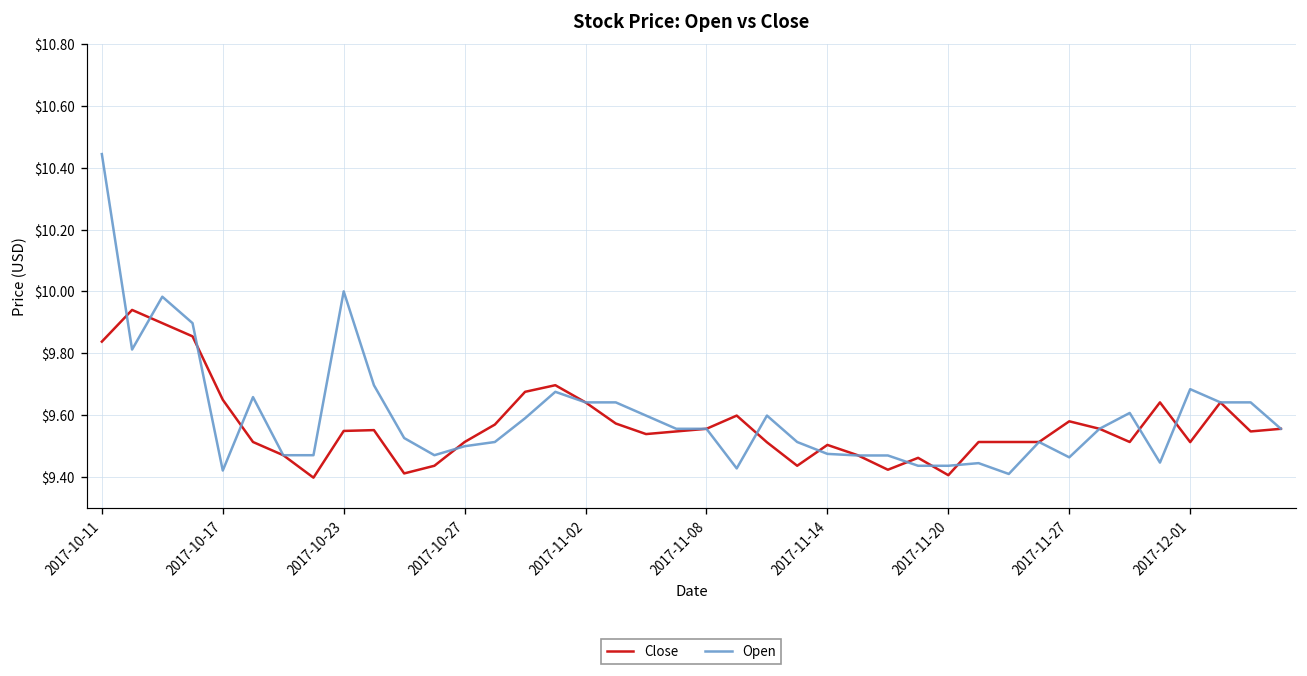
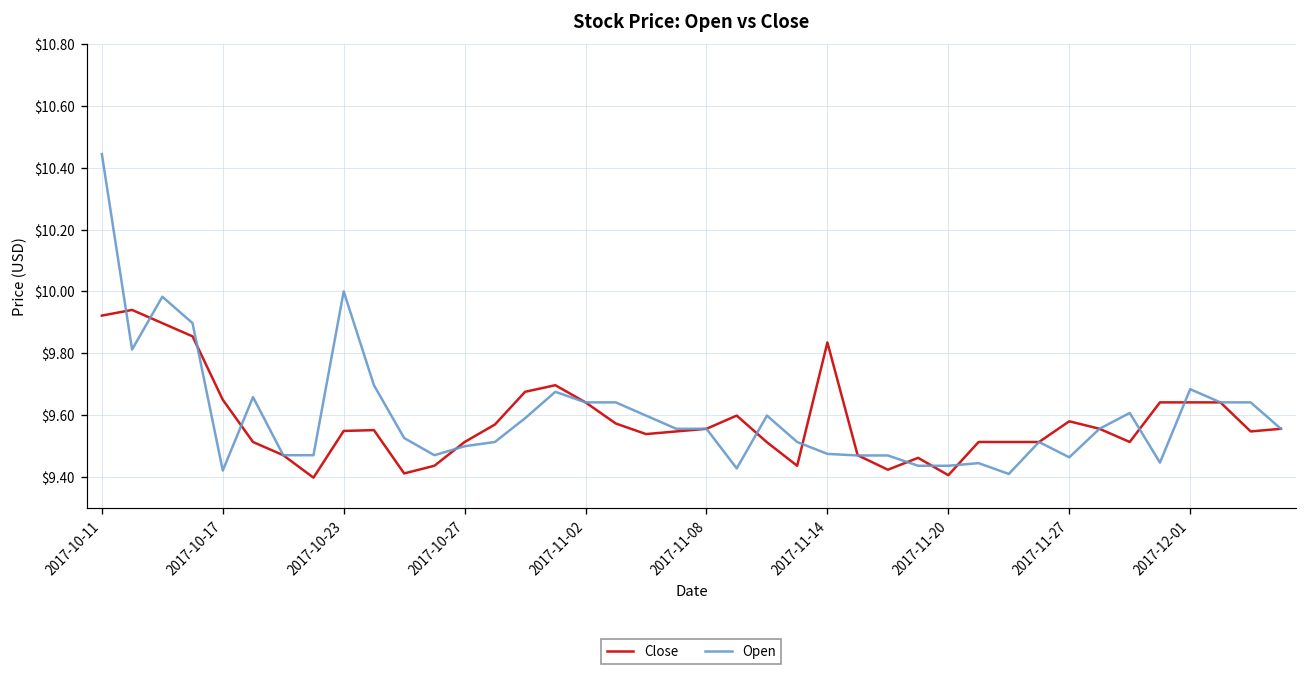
Close, 2017-10-11: $9.84 -> $9.92
Close, 2017-11-14: $9.50 -> $9.84
Close, 2017-12-01: $9.51 -> $9.64
